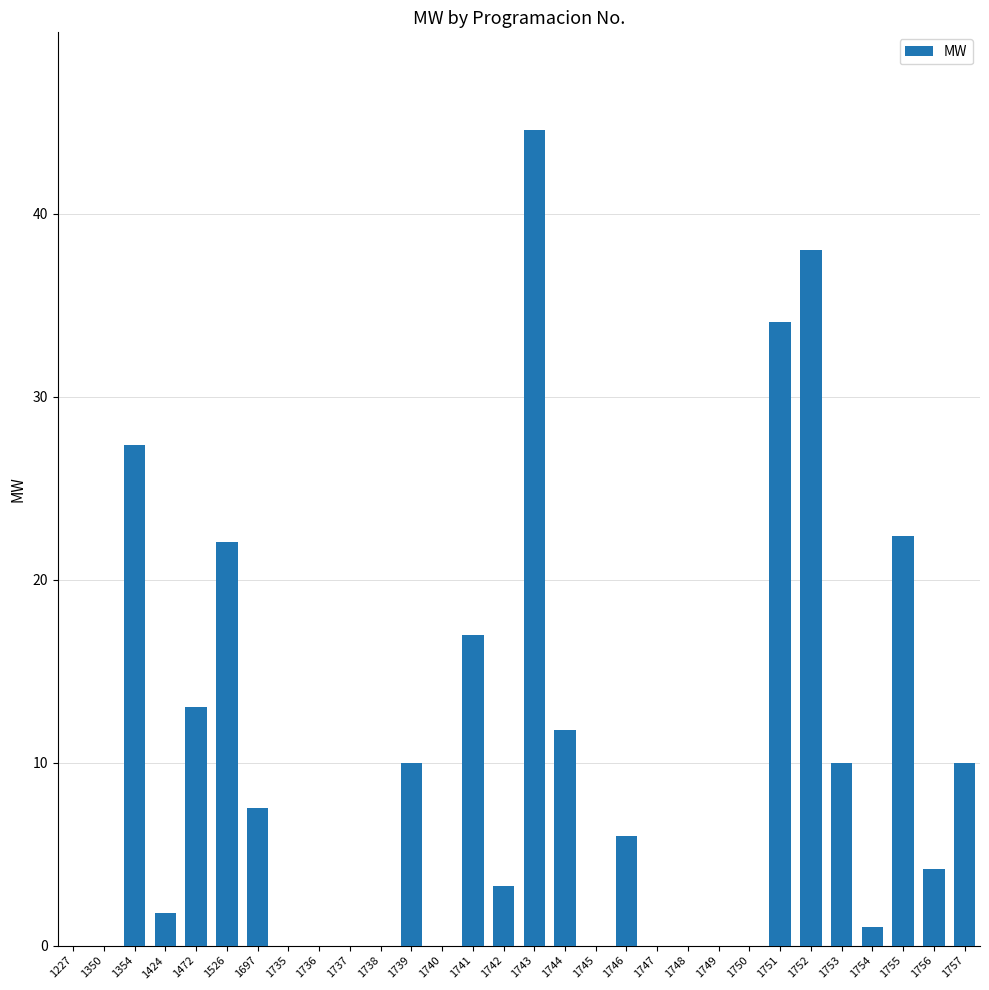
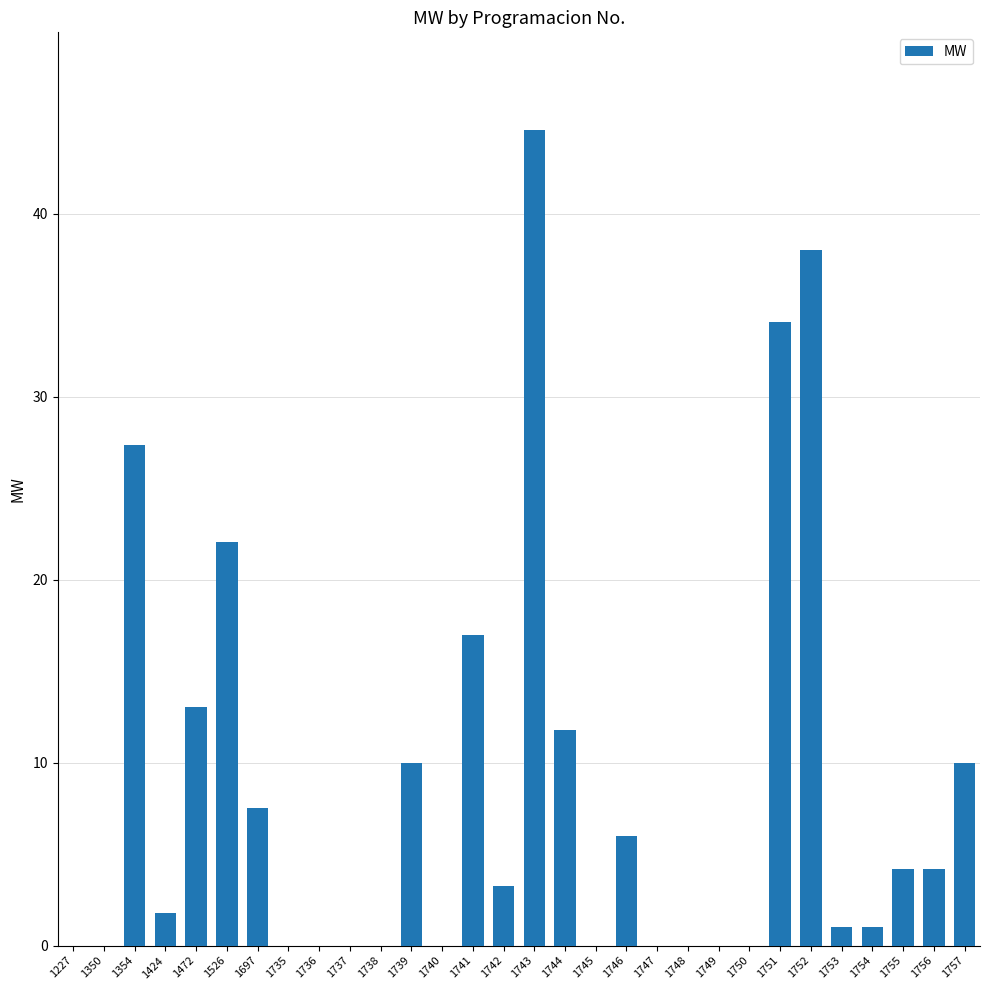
1753: 10 -> 1
1755: 22.4 -> 4.2
